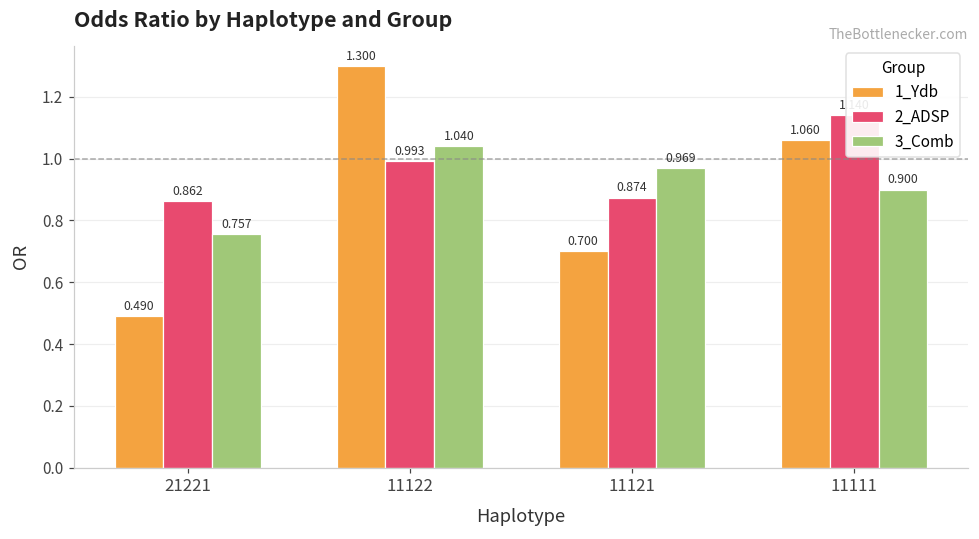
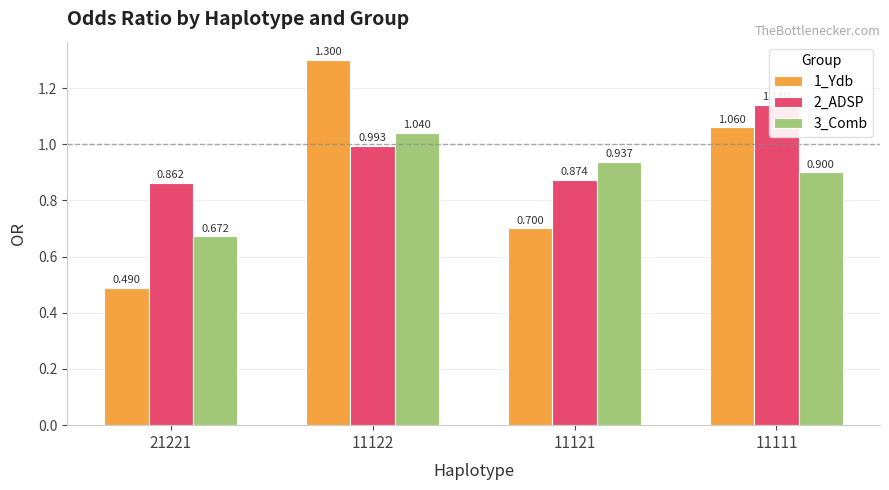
3_Comb, 21221: 0.757 -> 0.672
3_Comb, 11121: 0.969 -> 0.937
